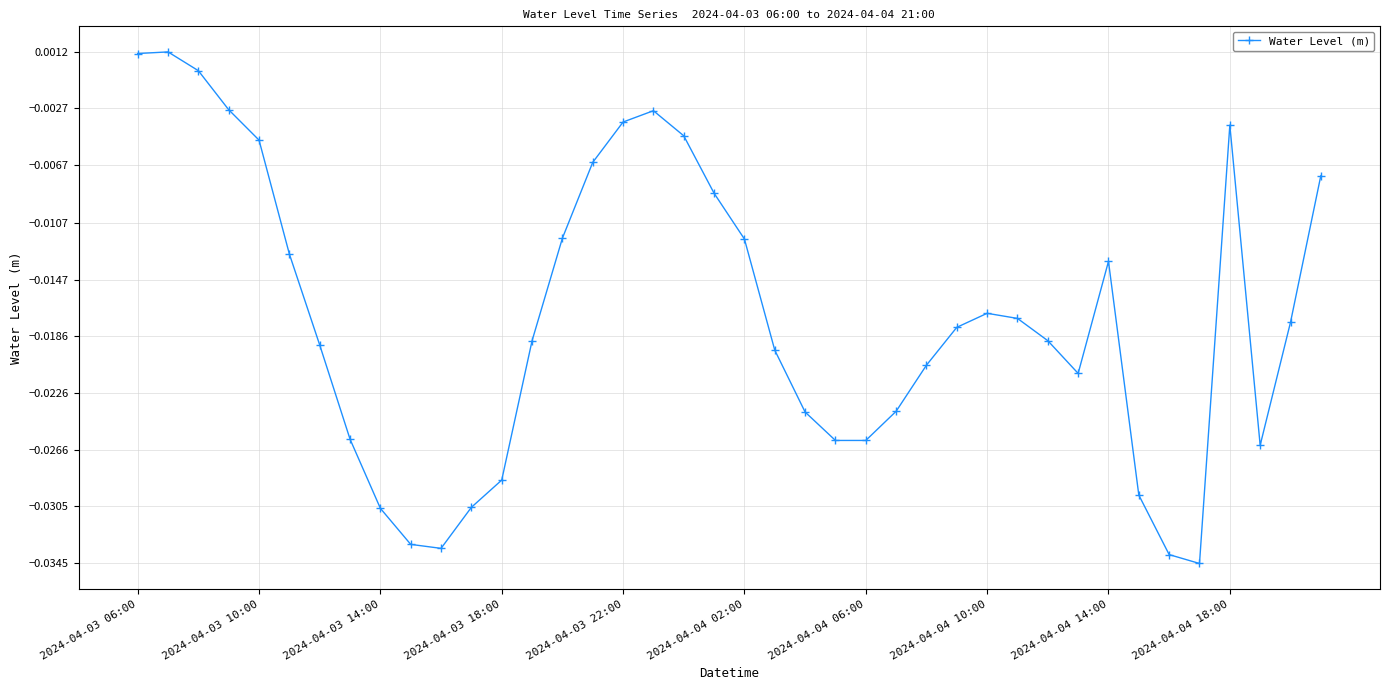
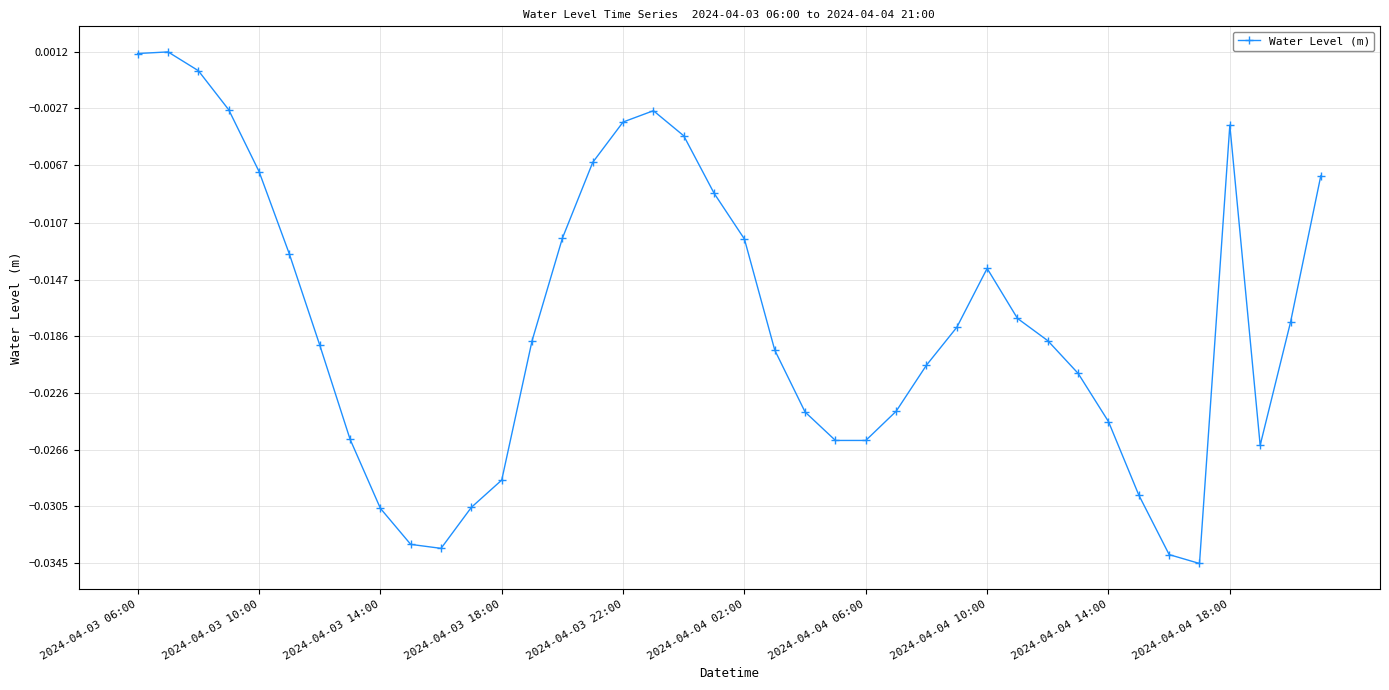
2024-04-03 10:00: -0.0049 -> -0.0071
2024-04-04 10:00: -0.0170 -> -0.0139
2024-04-04 14:00: -0.0134 -> -0.0246
